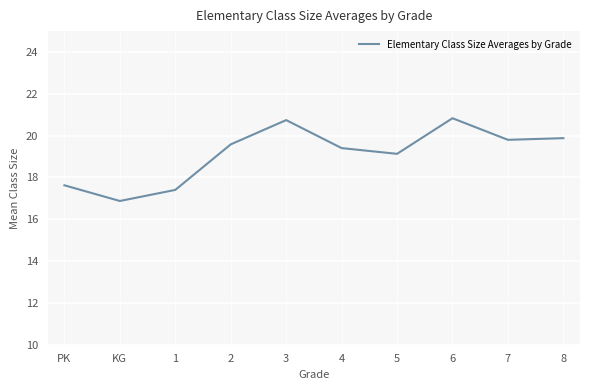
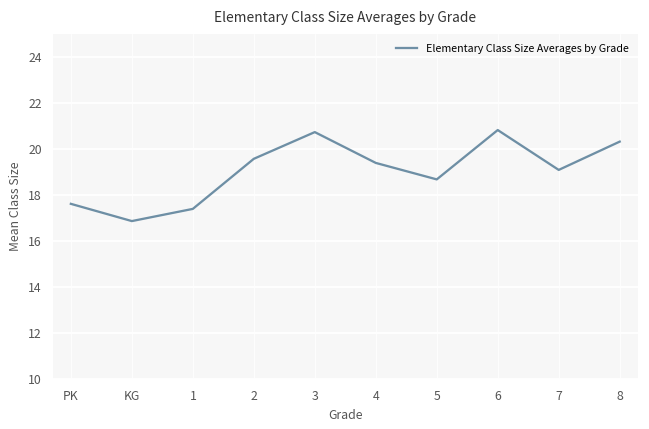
5: 19.1 -> 18.7
7: 19.8 -> 19.1
8: 19.9 -> 20.3
